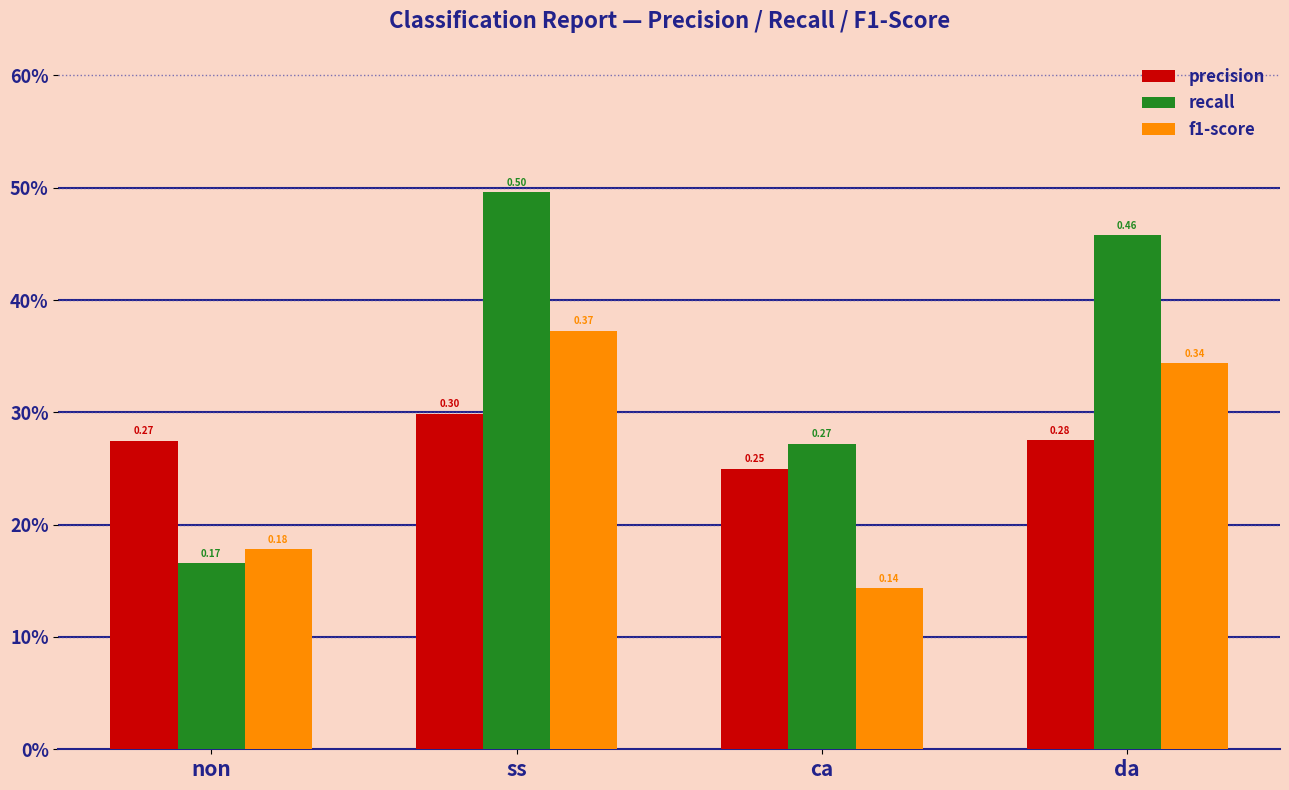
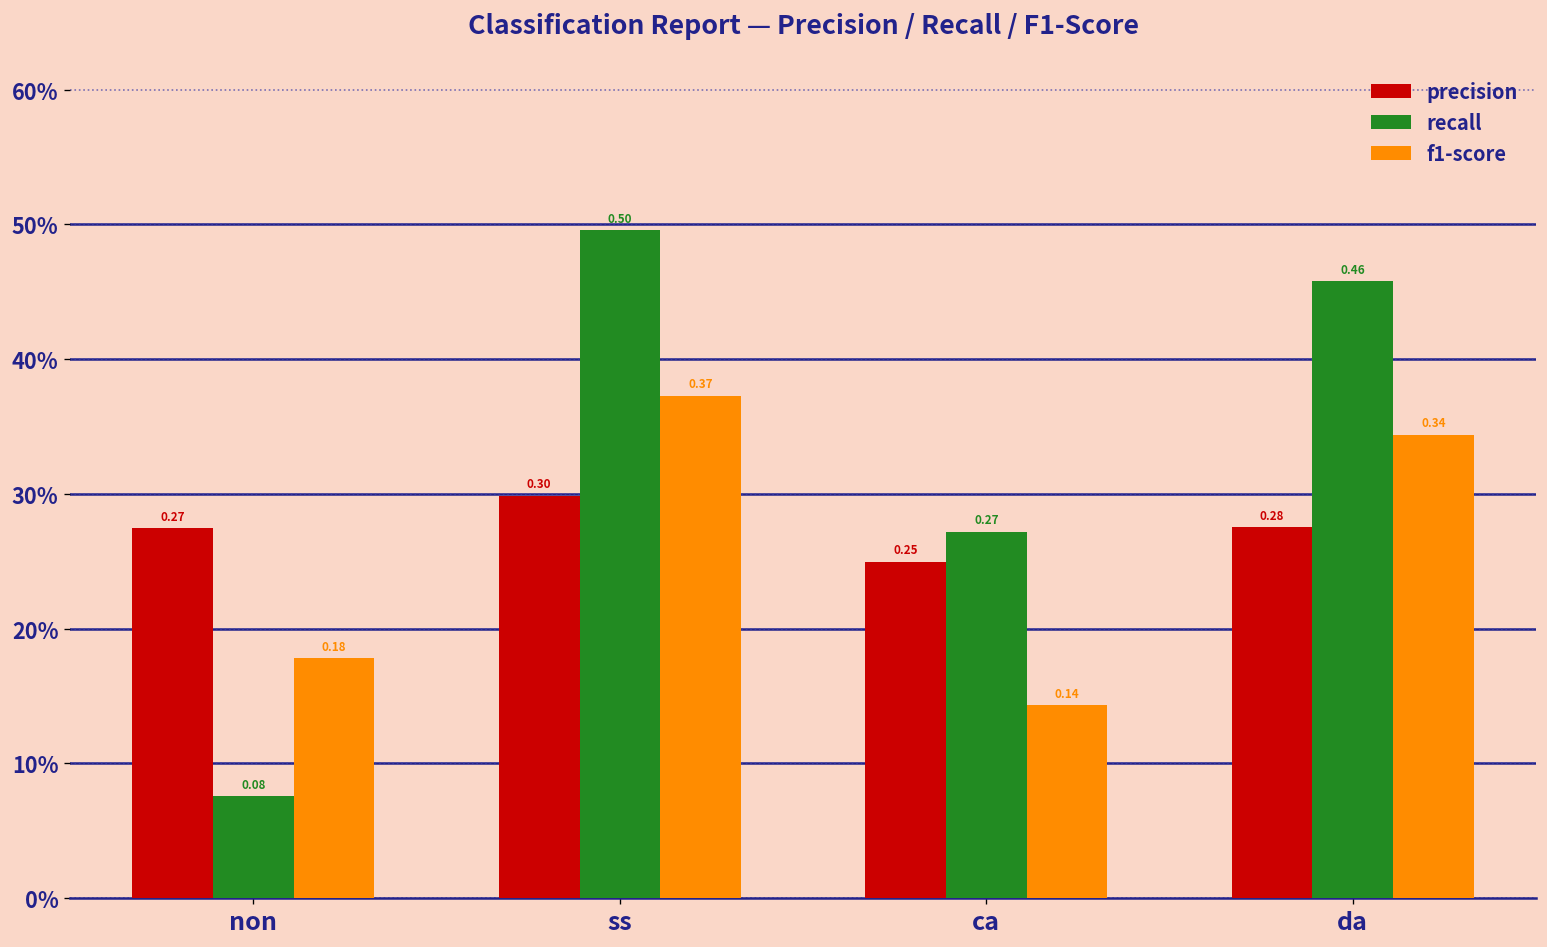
recall, non: 0.17 -> 0.08
